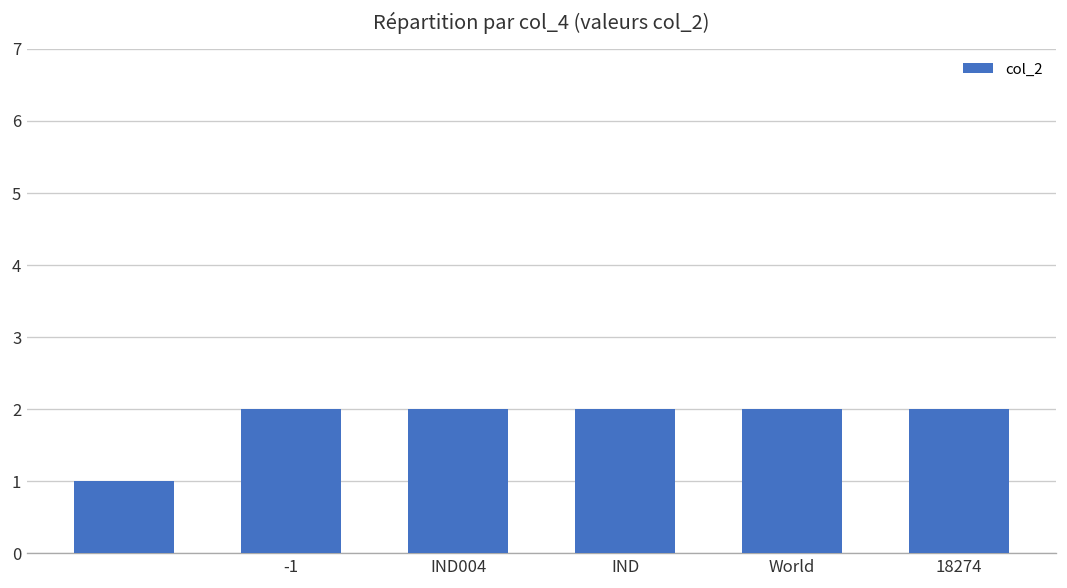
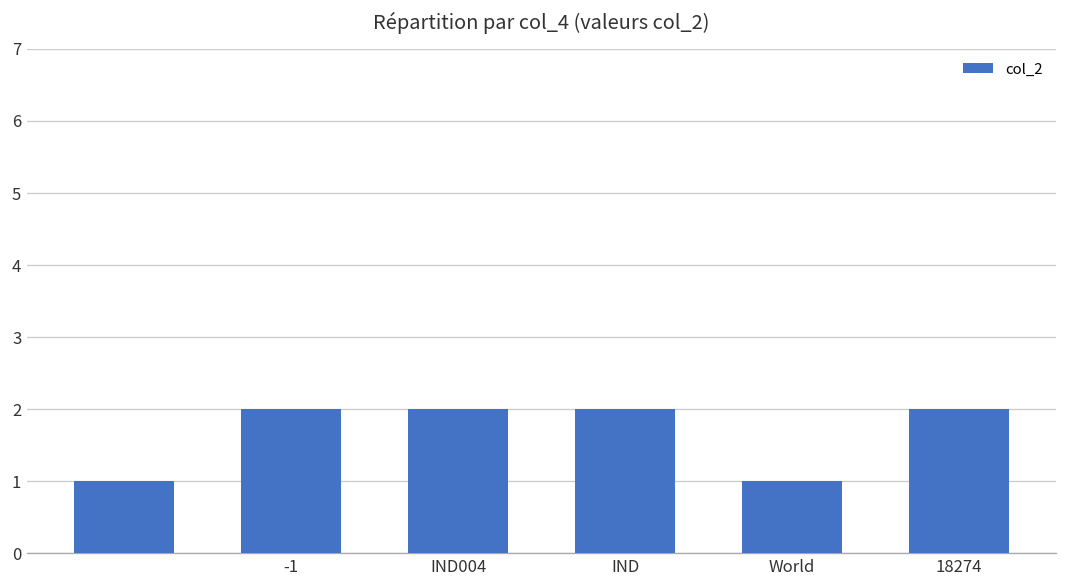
World: 2 -> 1
